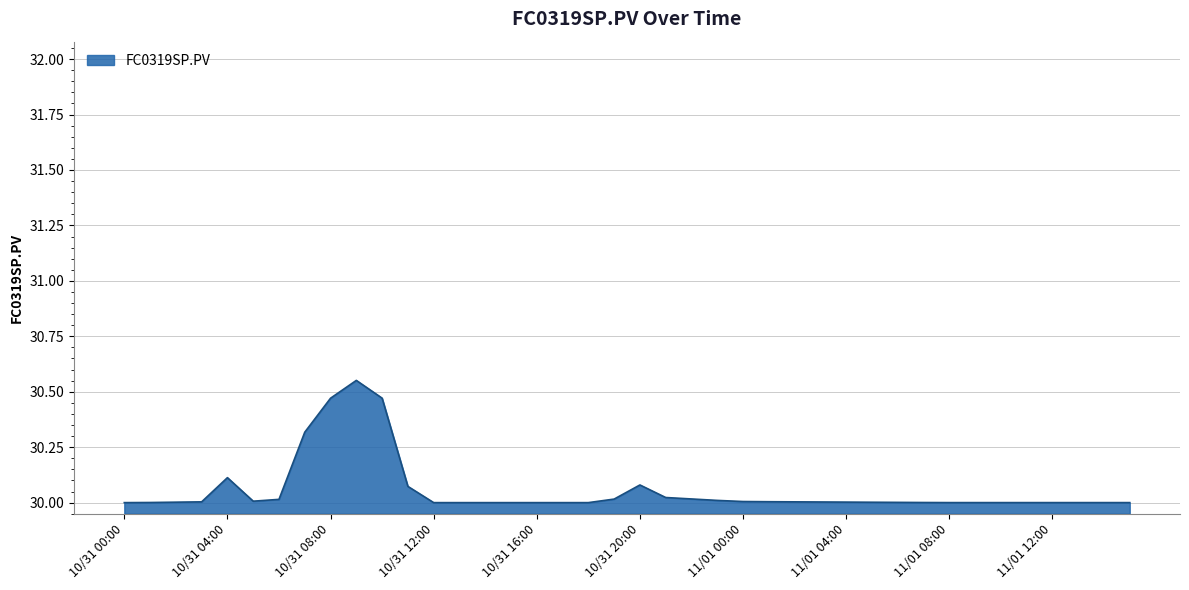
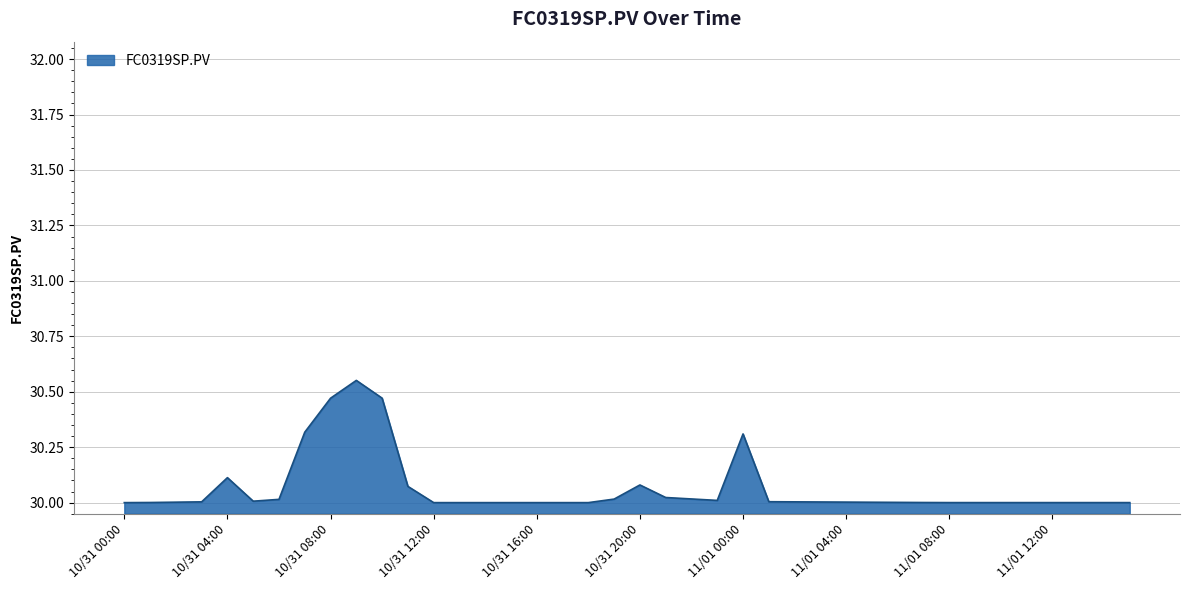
11/01 00:00: 30.00 -> 30.31
